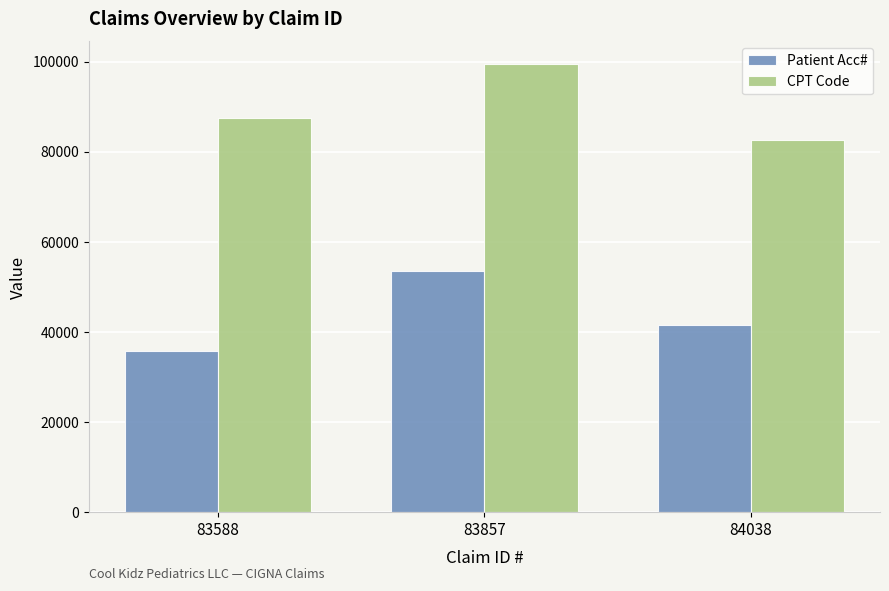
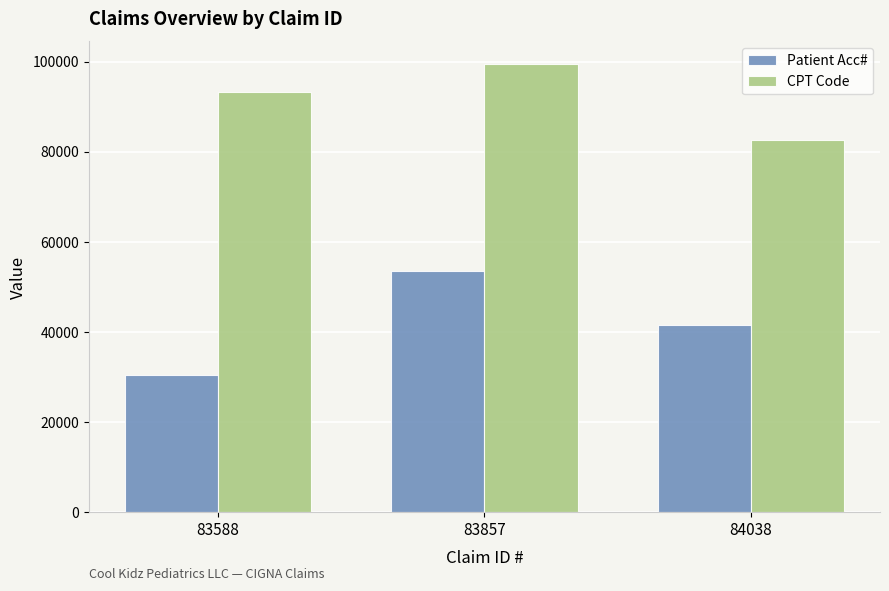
Patient Acc#, 83588: 36000 -> 30000
CPT Code, 83588: 87000 -> 93000
